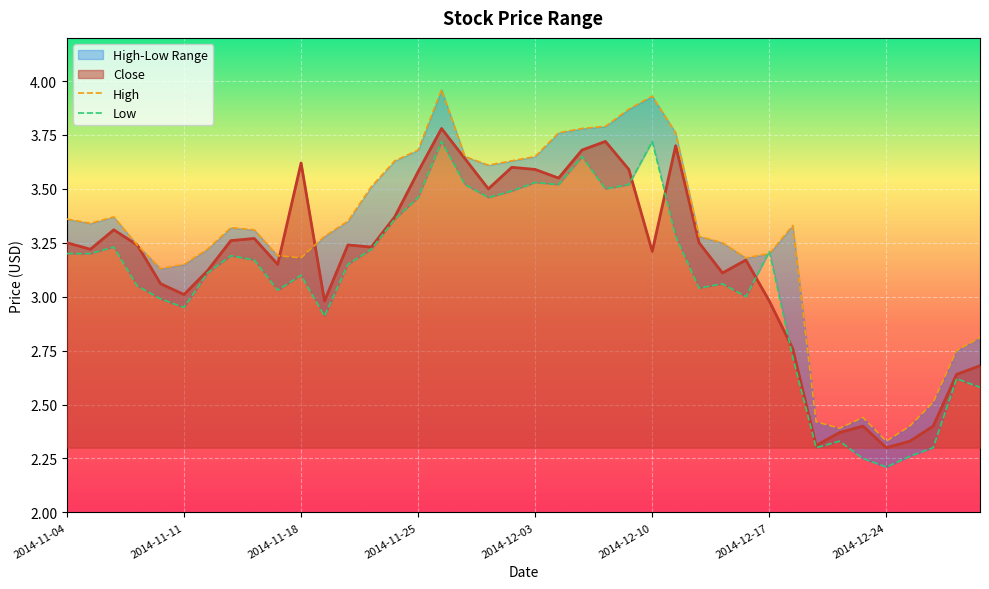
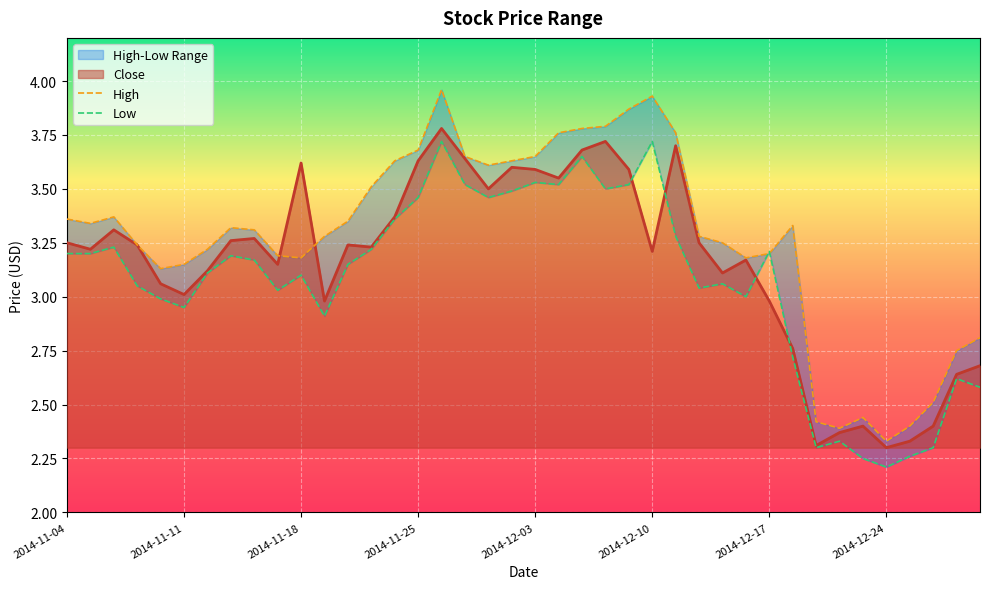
Close, 2014-11-25: 3.58 -> 3.63
